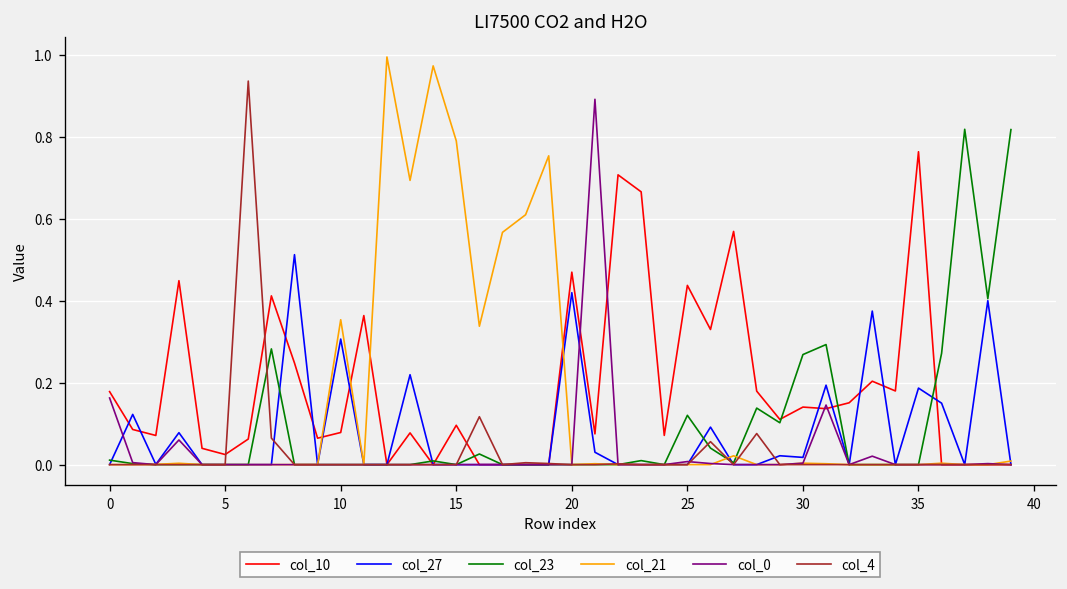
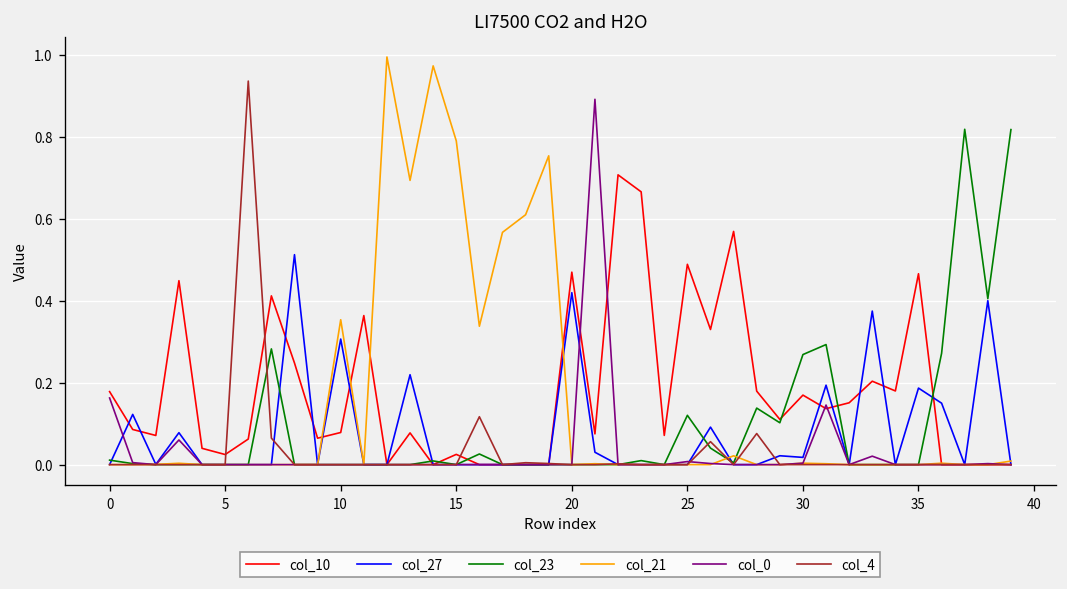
col_10, 15: 0.10 -> 0.03
col_10, 25: 0.44 -> 0.49
col_10, 30: 0.14 -> 0.17
col_10, 35: 0.76 -> 0.47
